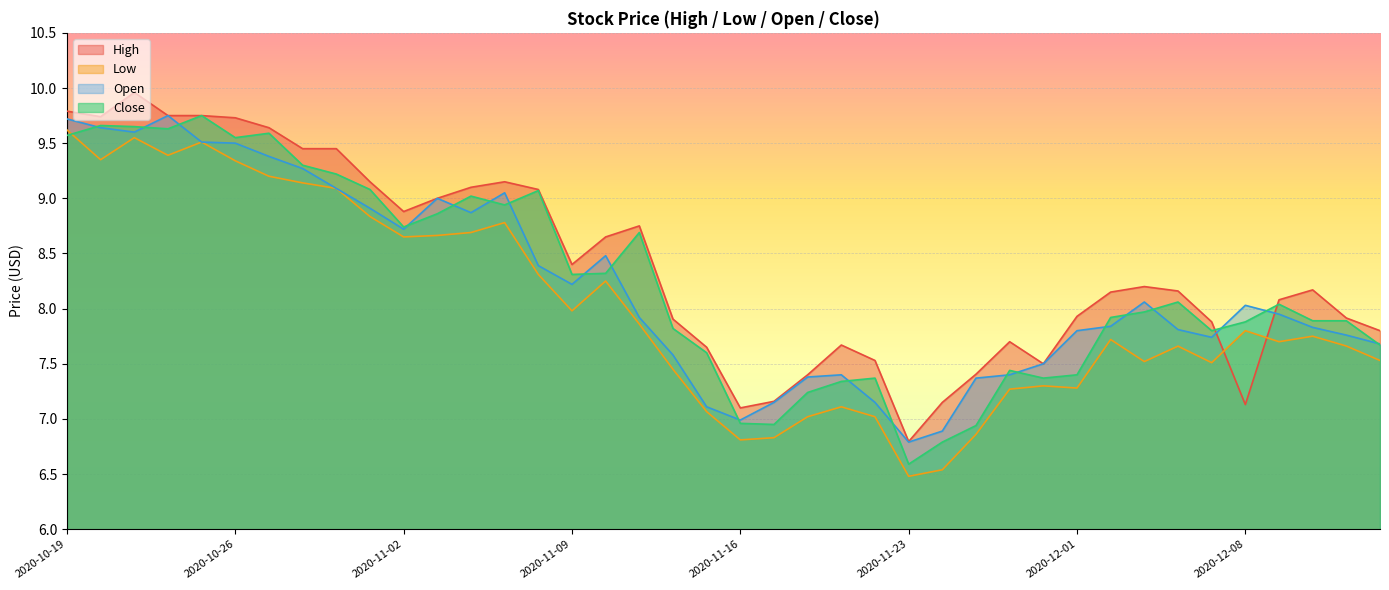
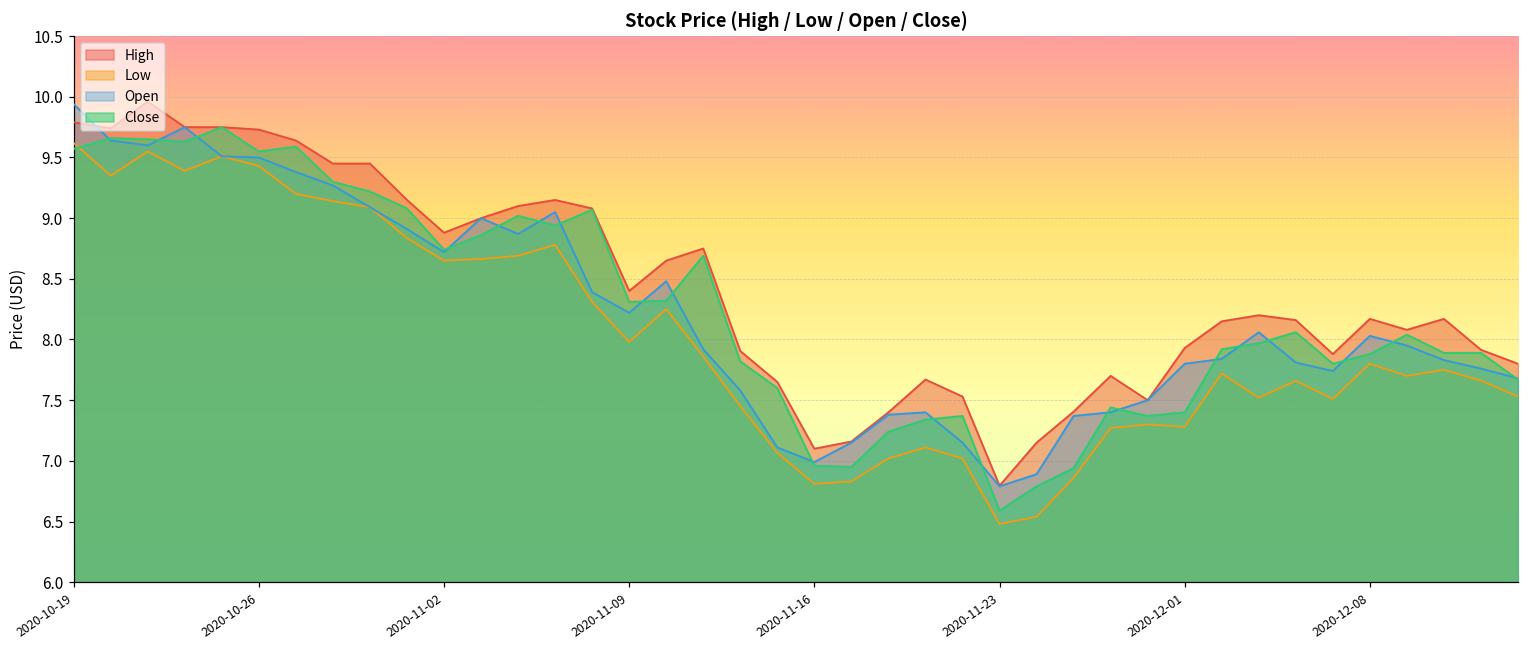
Open, 2020-10-19: 9.72 -> 9.94
Low, 2020-10-26: 9.34 -> 9.43
High, 2020-12-08: 7.13 -> 8.17
